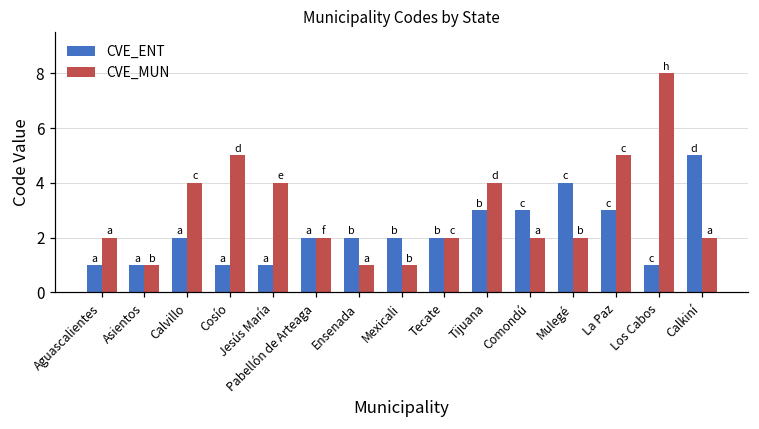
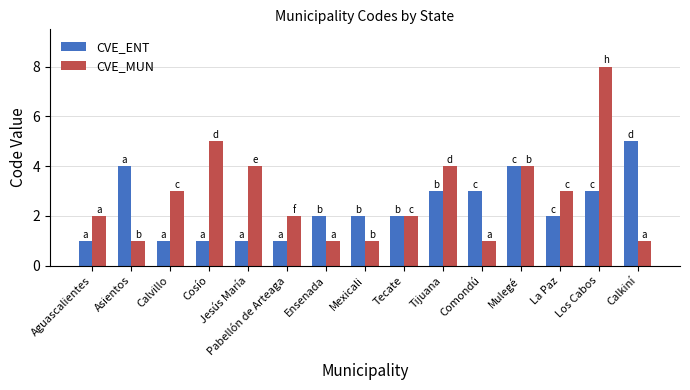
CVE_ENT, Asientos: 1 -> 4
CVE_ENT, Calvillo: 2 -> 1
CVE_MUN, Calvillo: 4 -> 3
CVE_ENT, Pabellón de Arteaga: 2 -> 1
CVE_MUN, Comondú: 2 -> 1
CVE_MUN, Mulegé: 2 -> 4
CVE_ENT, La Paz: 3 -> 2
CVE_MUN, La Paz: 5 -> 3
CVE_ENT, Los Cabos: 1 -> 3
CVE_MUN, Calkiní: 2 -> 1
